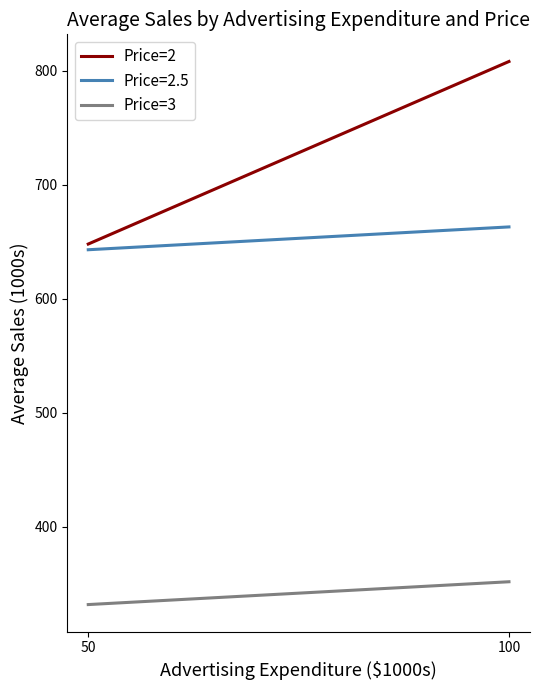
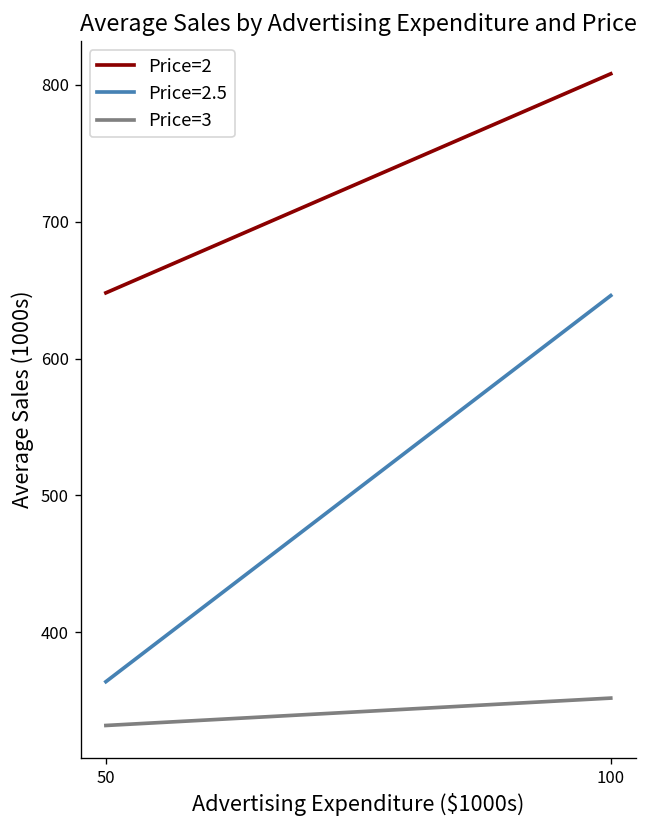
Price=2.5, 50: 643 -> 364
Price=2.5, 100: 663 -> 646
